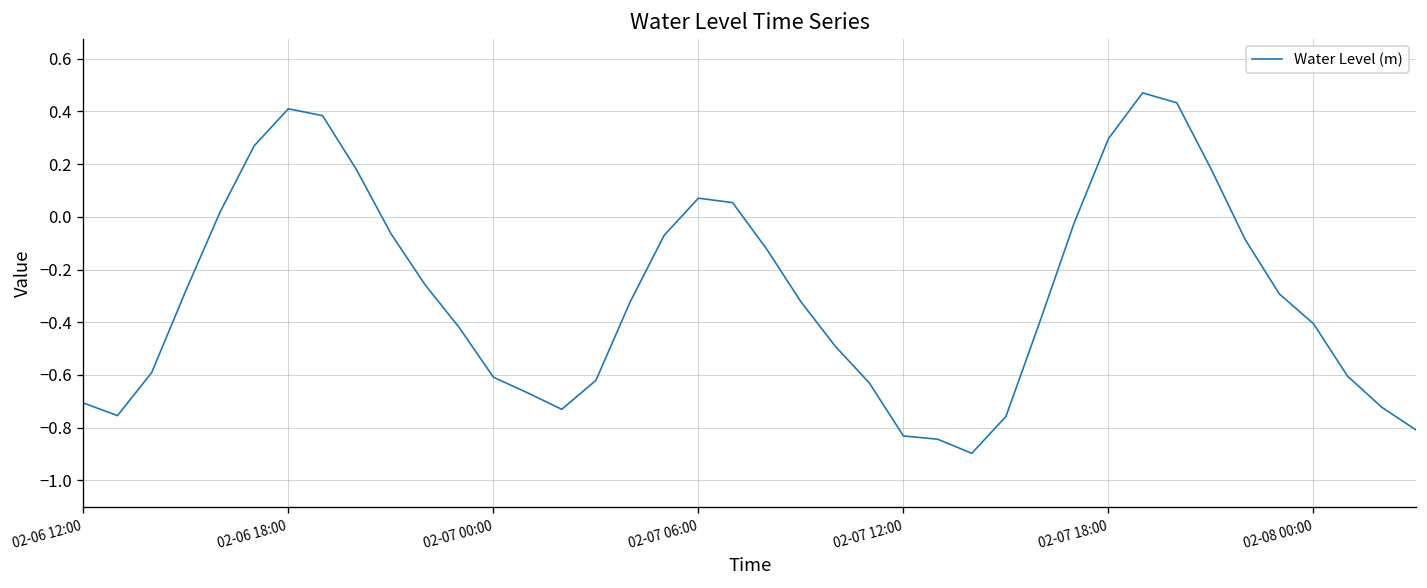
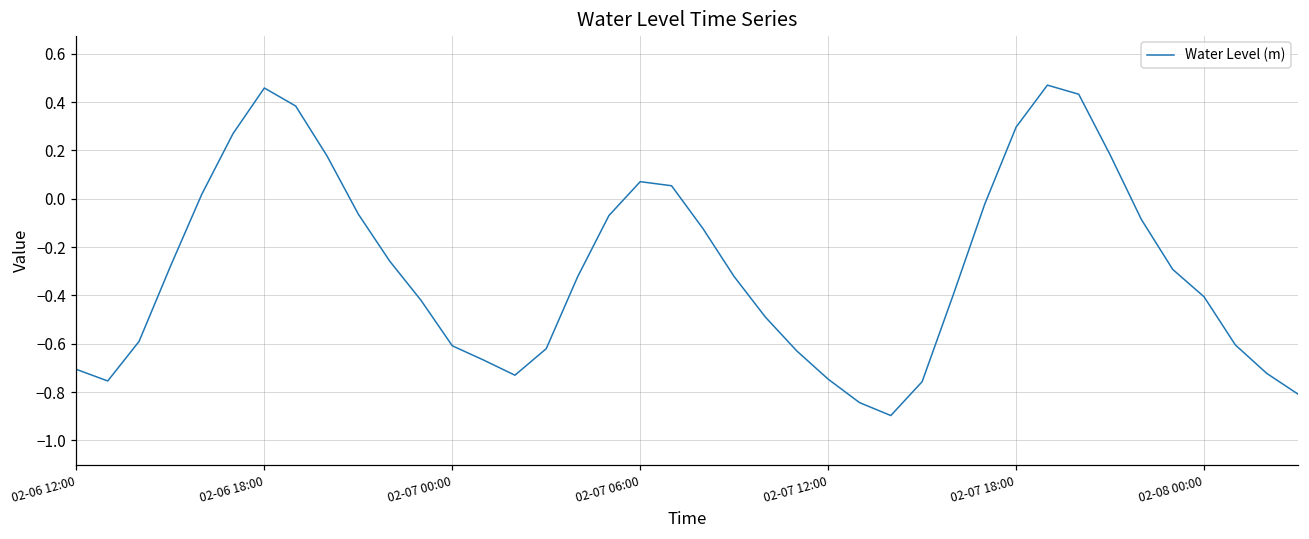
02-06 18:00: 0.41 -> 0.46
02-07 12:00: -0.83 -> -0.75
